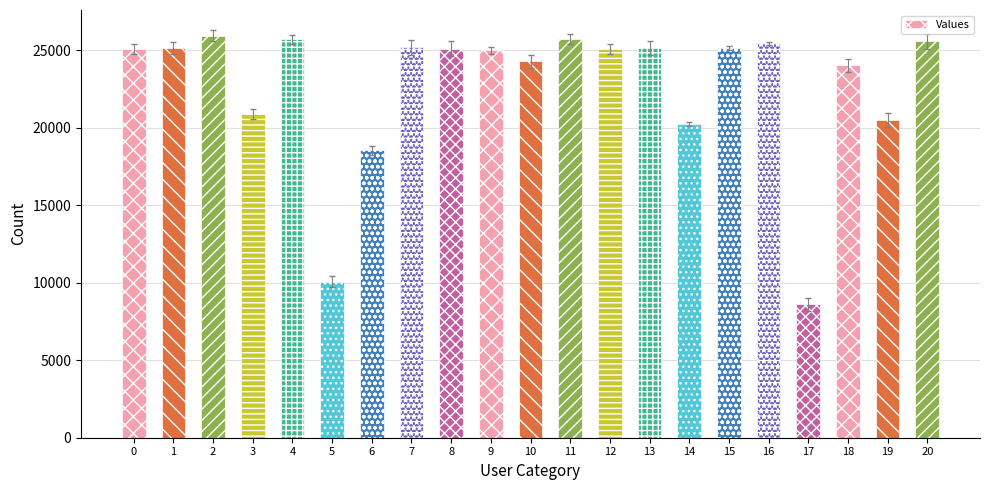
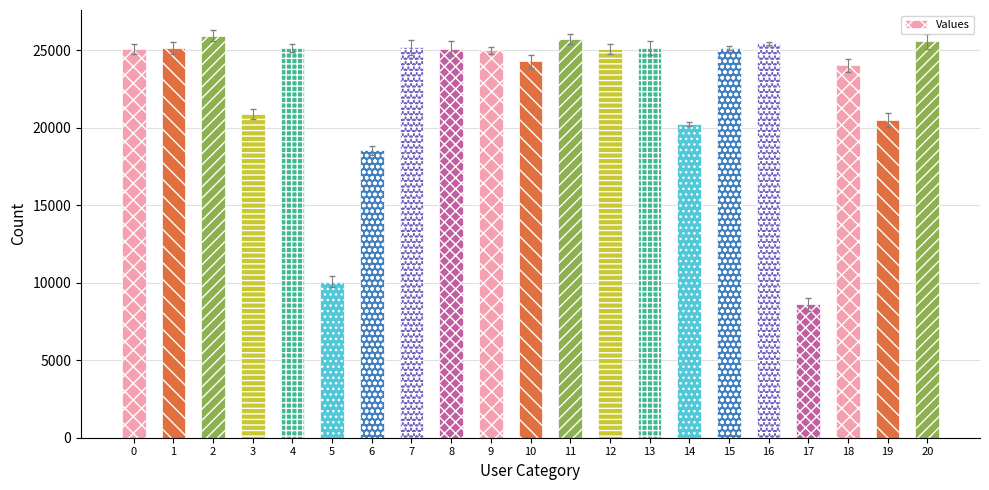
Values, 4: 25700 -> 25200
